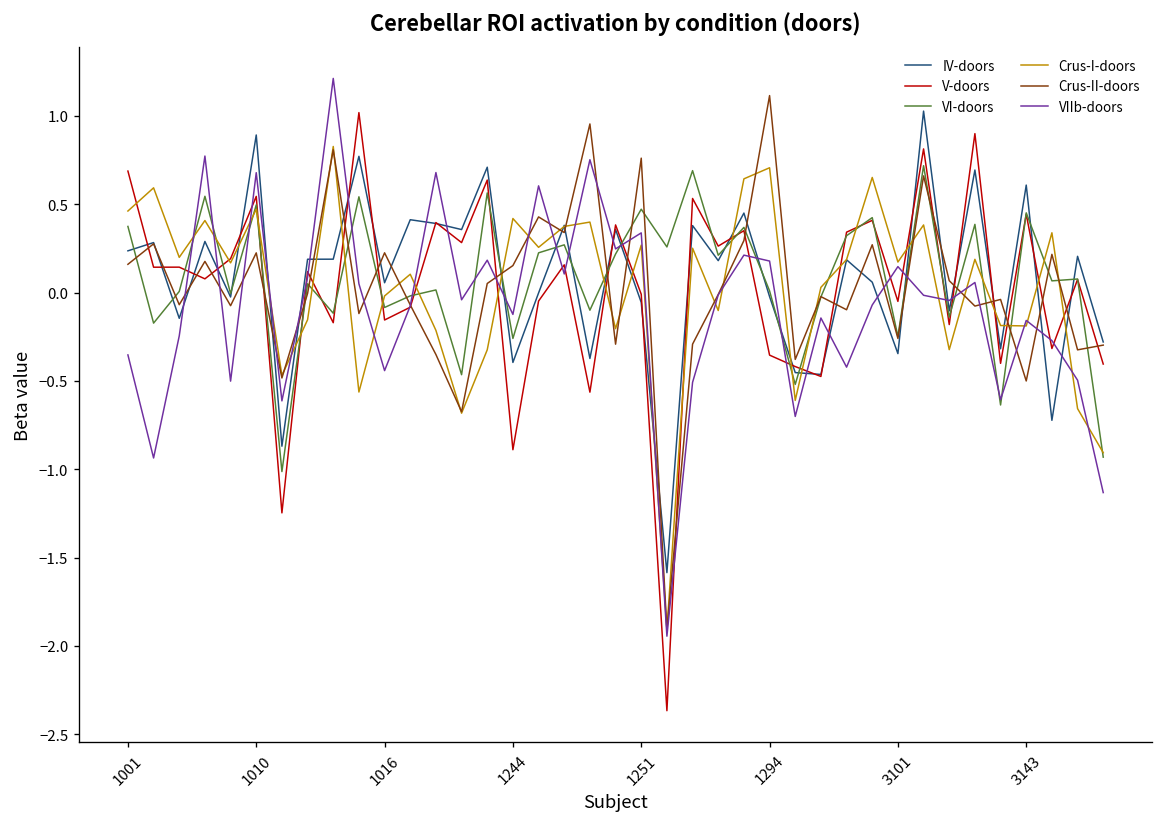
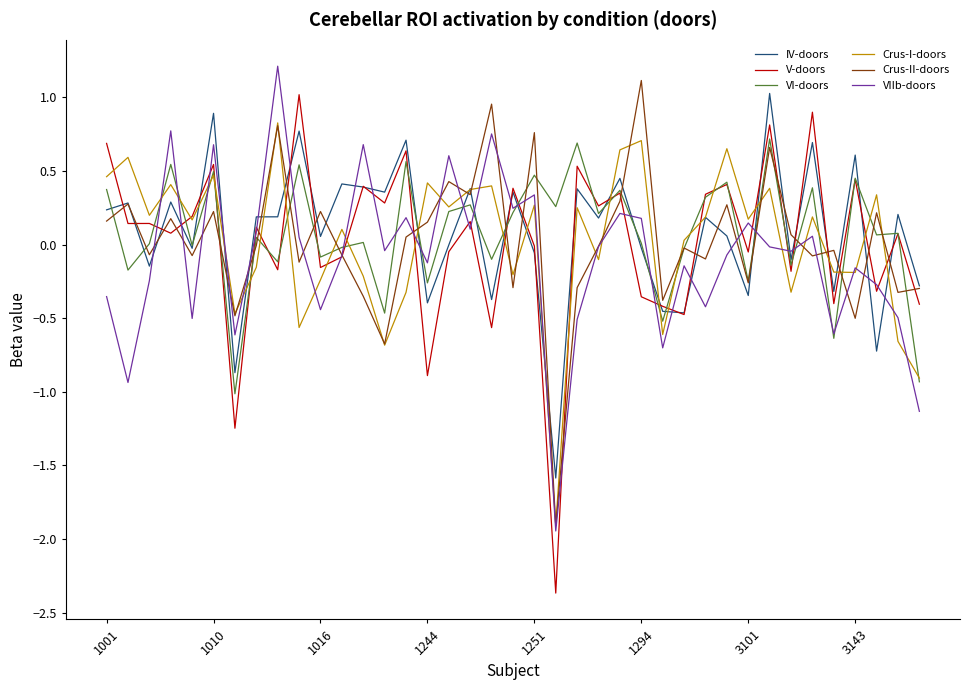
Crus-I-doors, 1016: -0.02 -> -0.24
